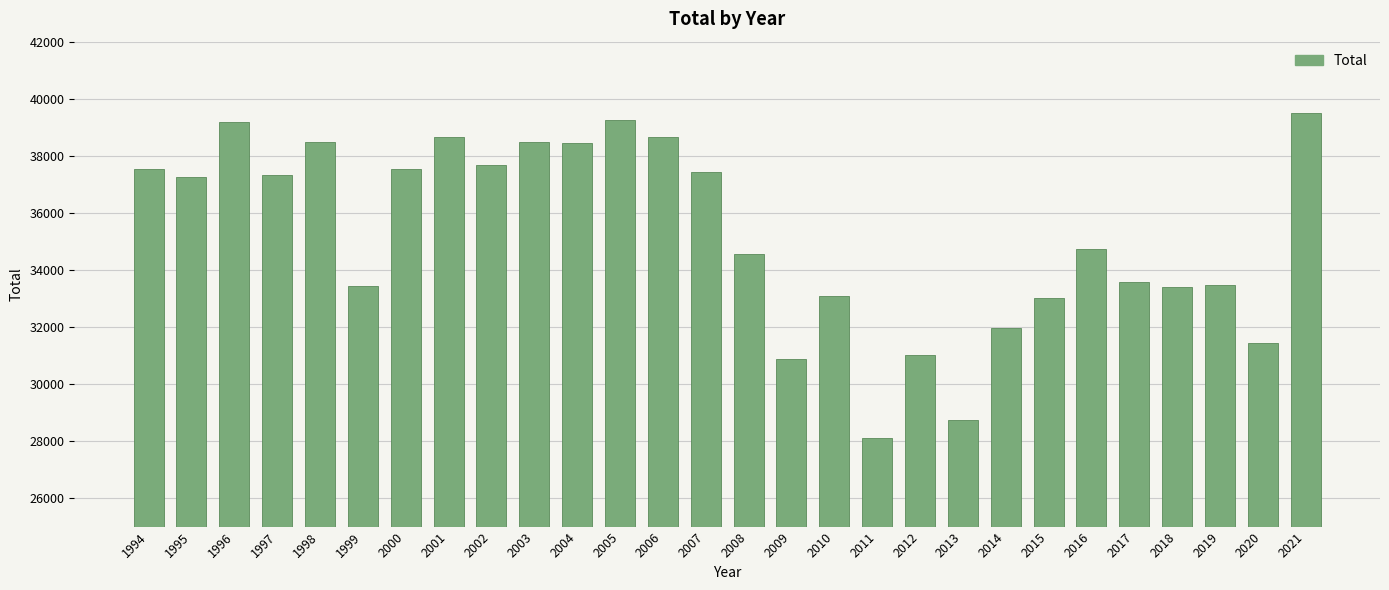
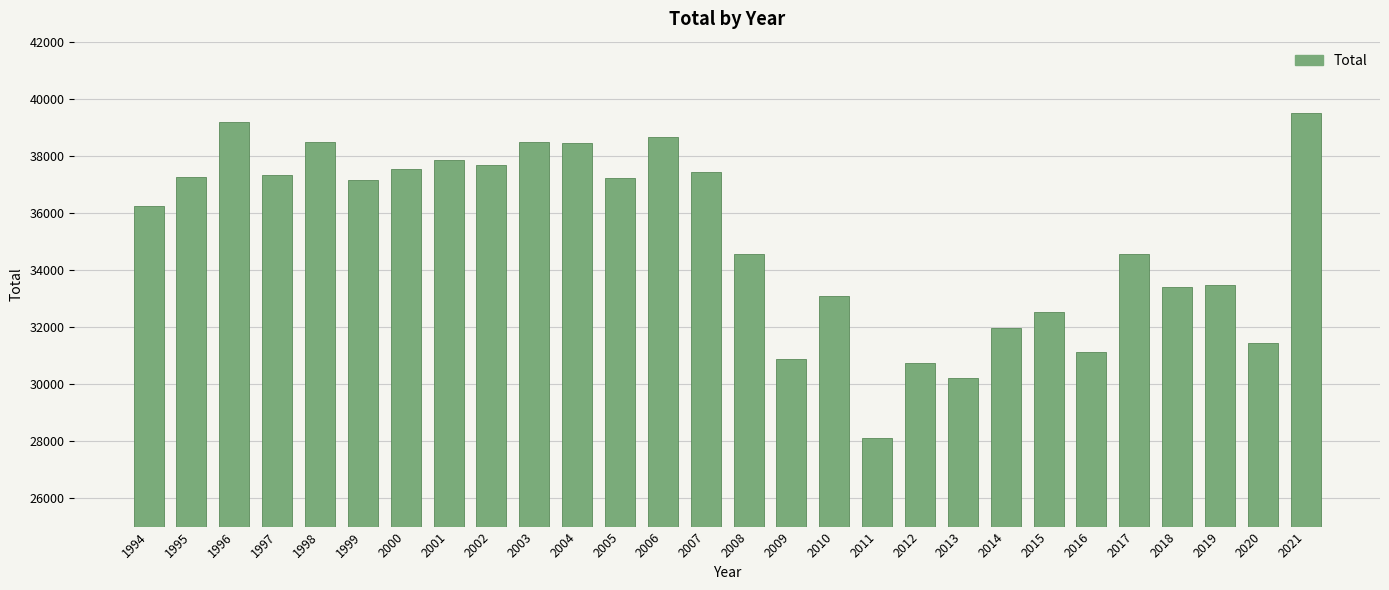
1994: 37500 -> 36300
1999: 33400 -> 37100
2001: 38700 -> 37900
2005: 39300 -> 37200
2012: 31000 -> 30700
2013: 28700 -> 30200
2015: 33000 -> 32500
2016: 34700 -> 31100
2017: 33600 -> 34600
